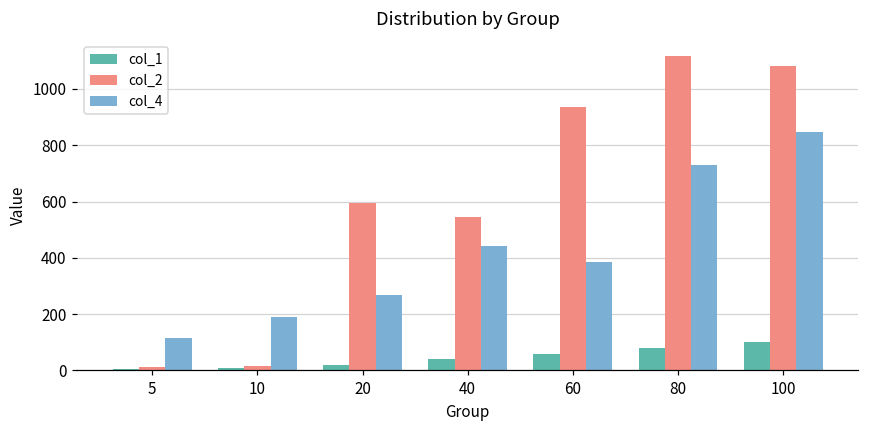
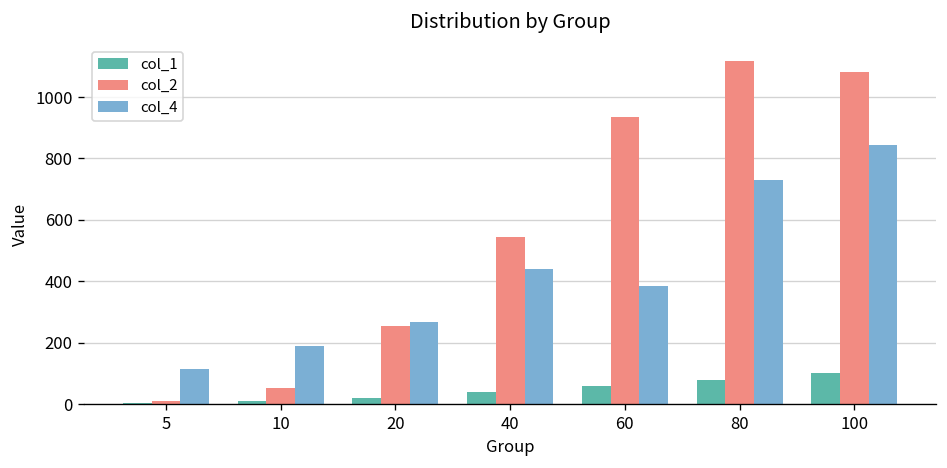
col_2, 10: 20 -> 50
col_2, 20: 600 -> 250
